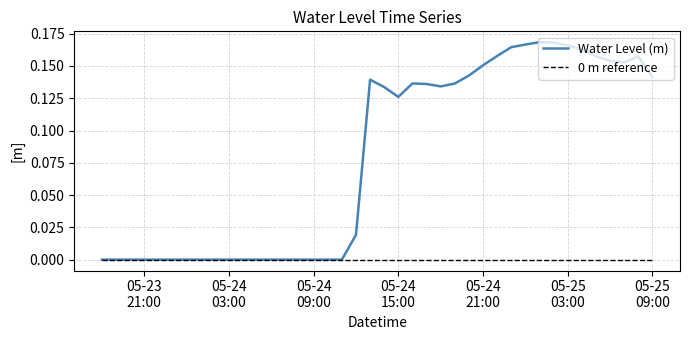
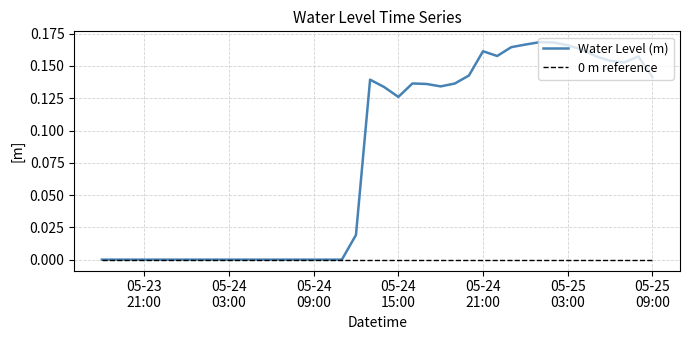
Water Level (m), 05-24 21:00: 0.151 -> 0.161
